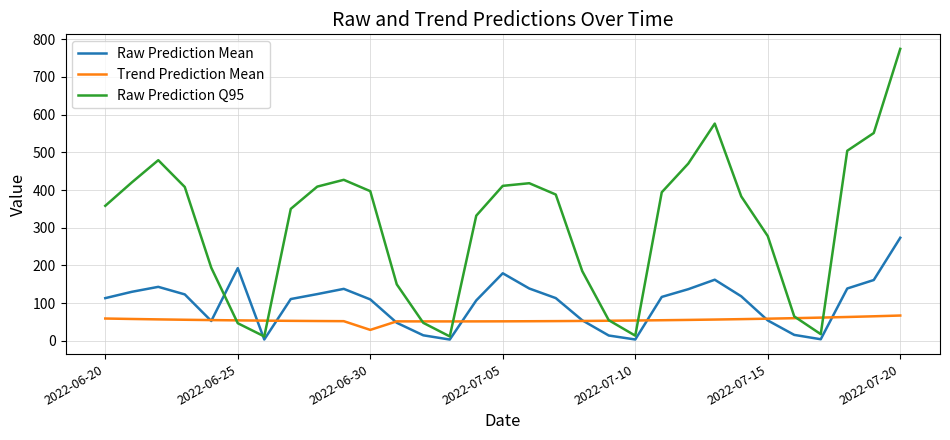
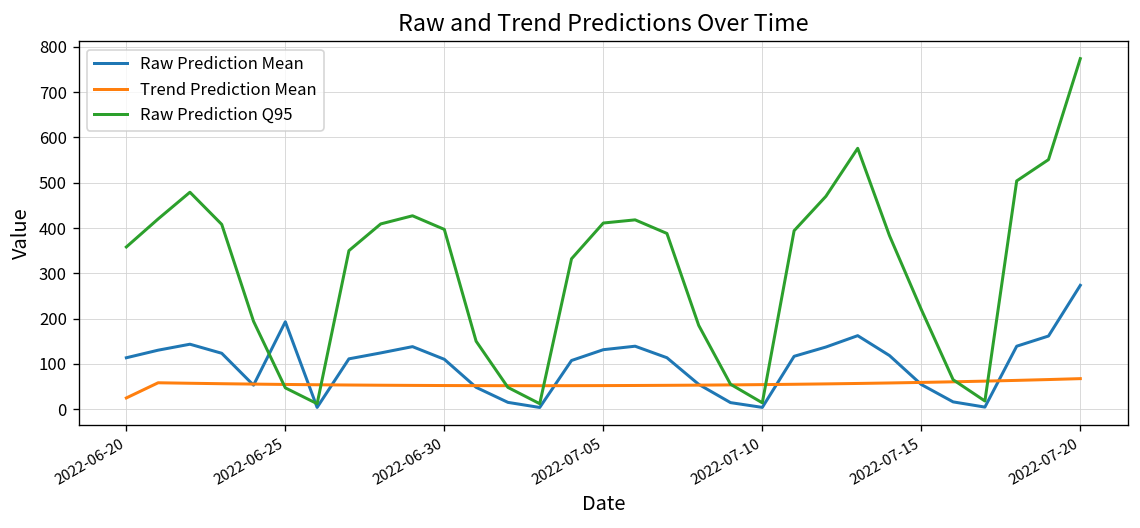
Trend Prediction Mean, 2022-06-20: 60 -> 20
Trend Prediction Mean, 2022-06-30: 30 -> 50
Raw Prediction Mean, 2022-07-05: 180 -> 130
Raw Prediction Q95, 2022-07-15: 280 -> 220
